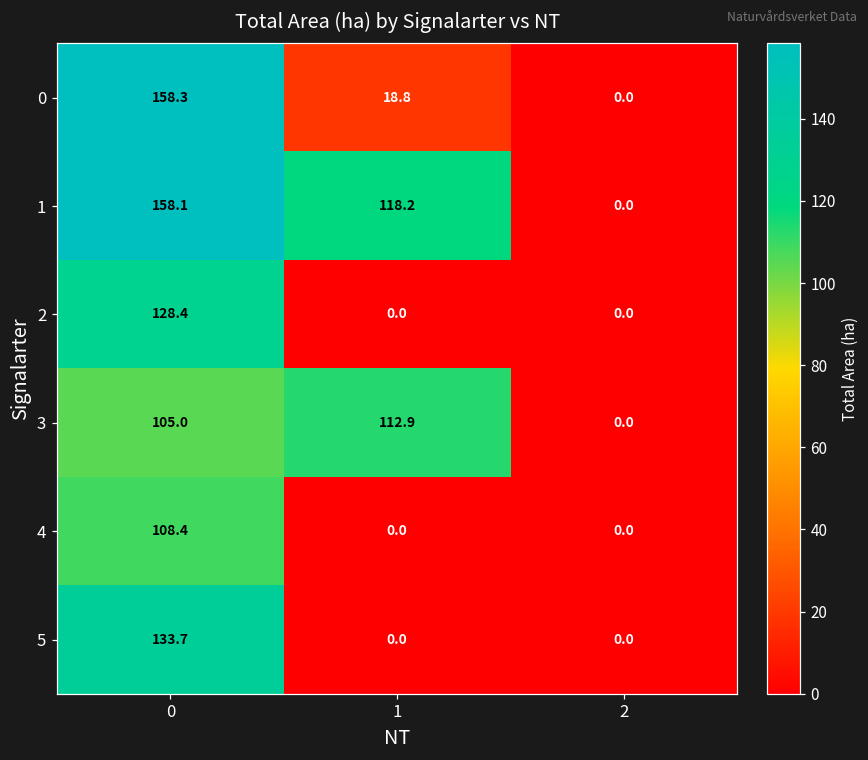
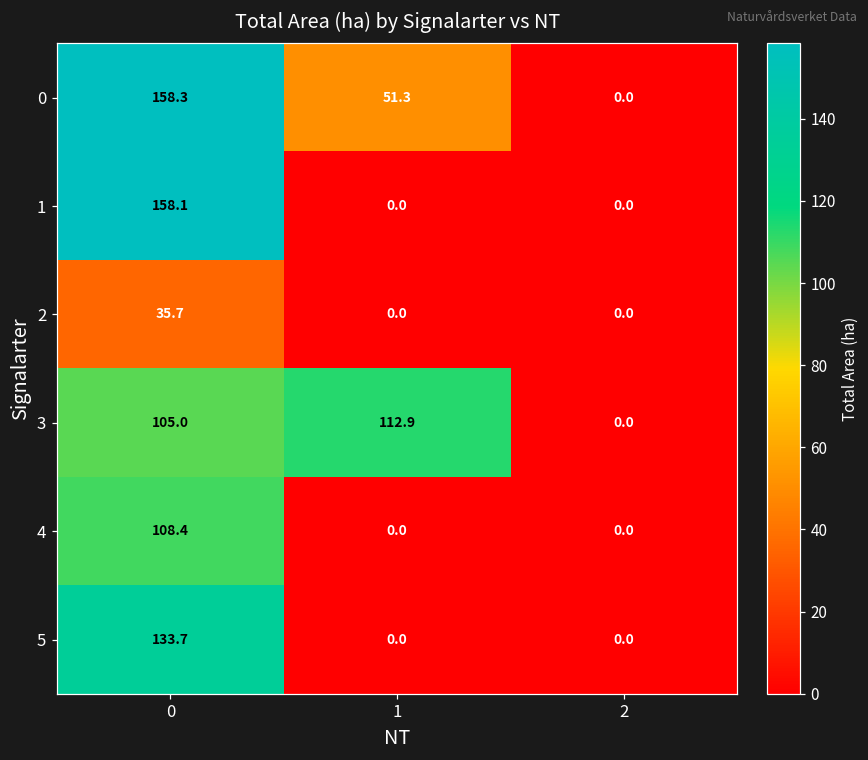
0, 1: 18.8 -> 51.3
1, 1: 118.2 -> 0.0
2, 0: 128.4 -> 35.7
